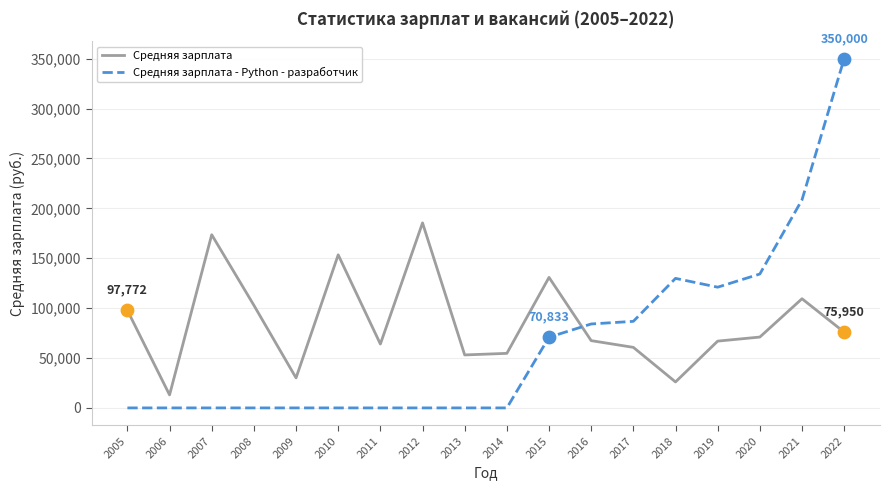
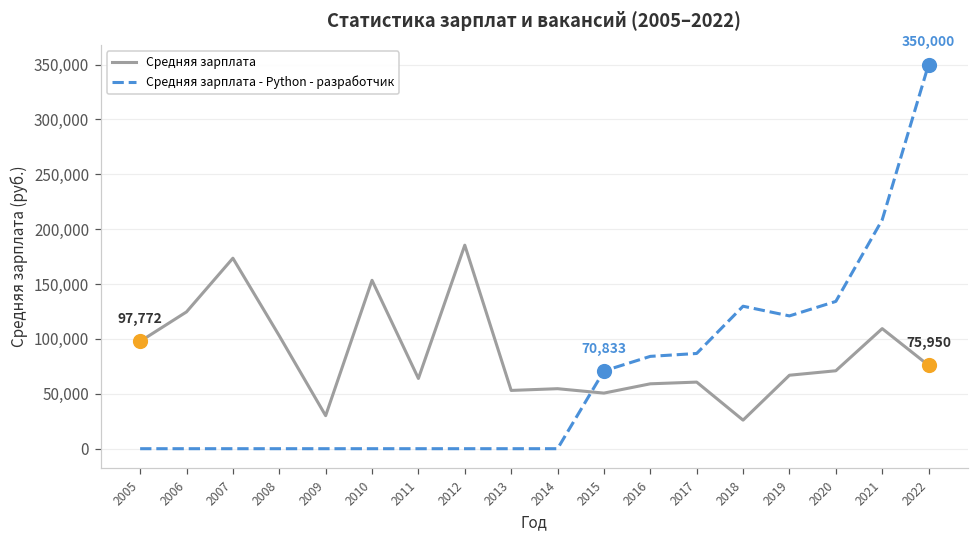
Средняя зарплата, 2006: 10,000 -> 120,000
Средняя зарплата, 2015: 130,000 -> 50,000
Средняя зарплата, 2016: 70,000 -> 60,000
